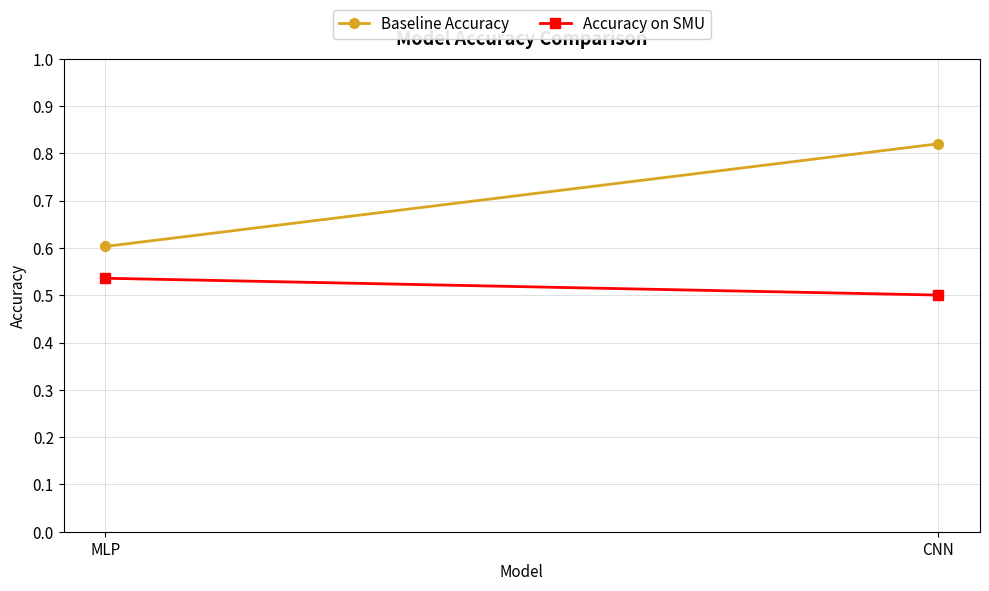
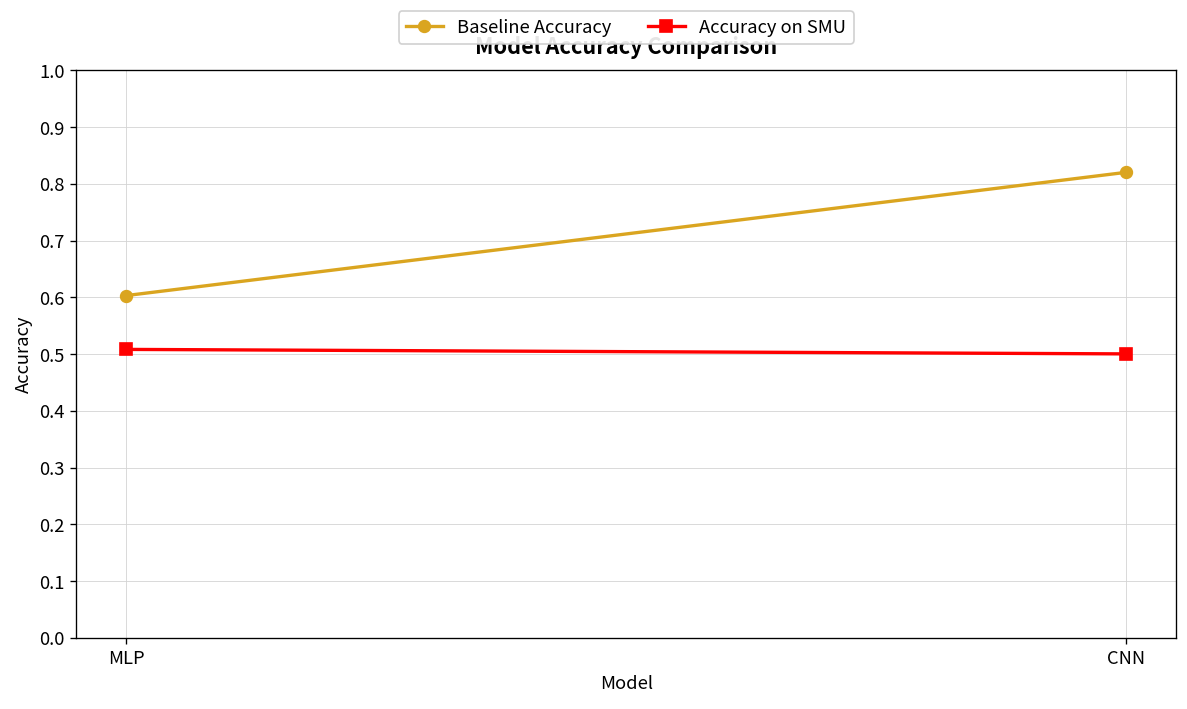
Accuracy on SMU, MLP: 0.54 -> 0.51
